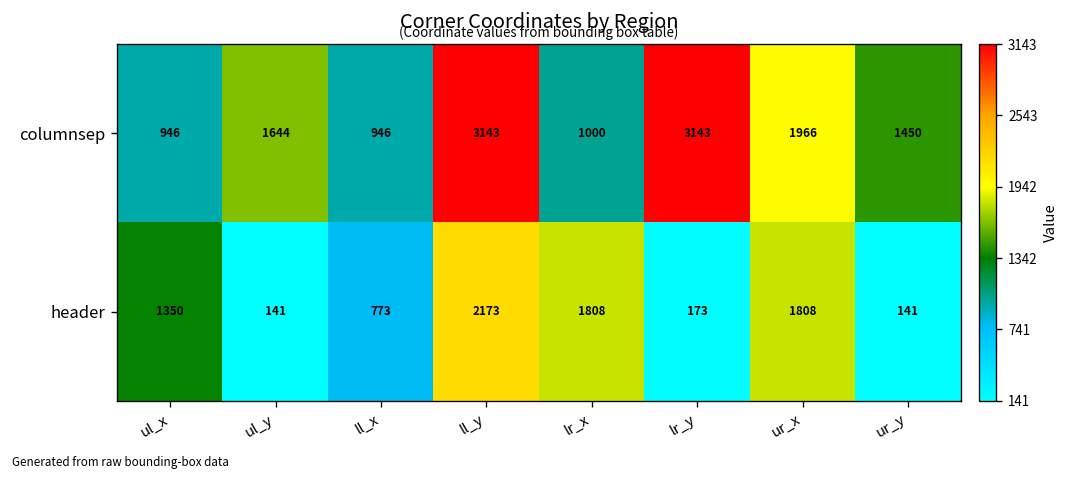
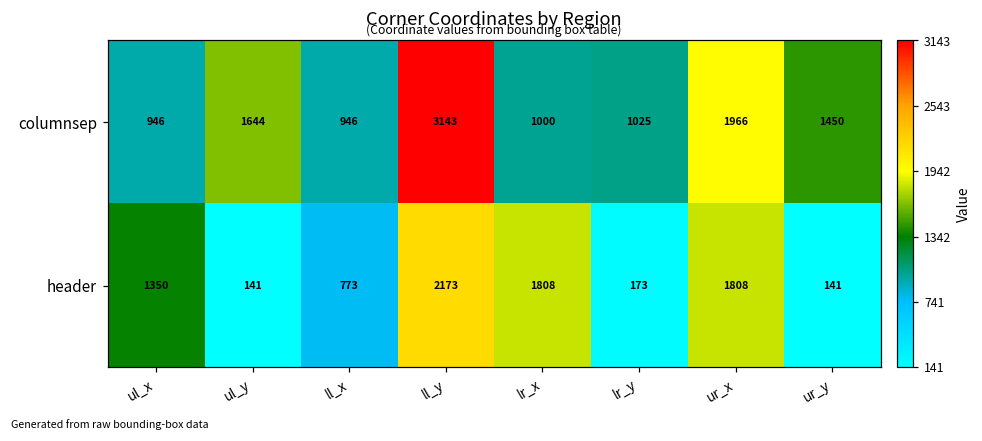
columnsep, lr_y: 3143 -> 1025
